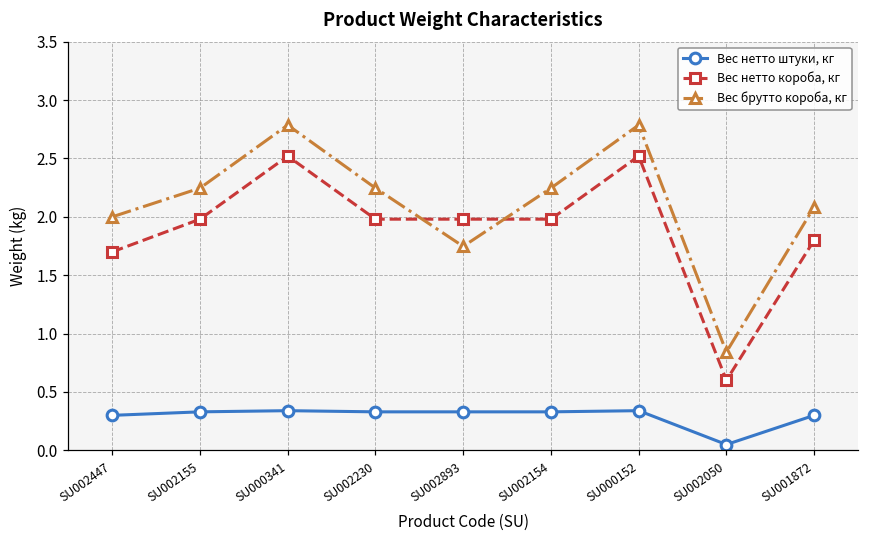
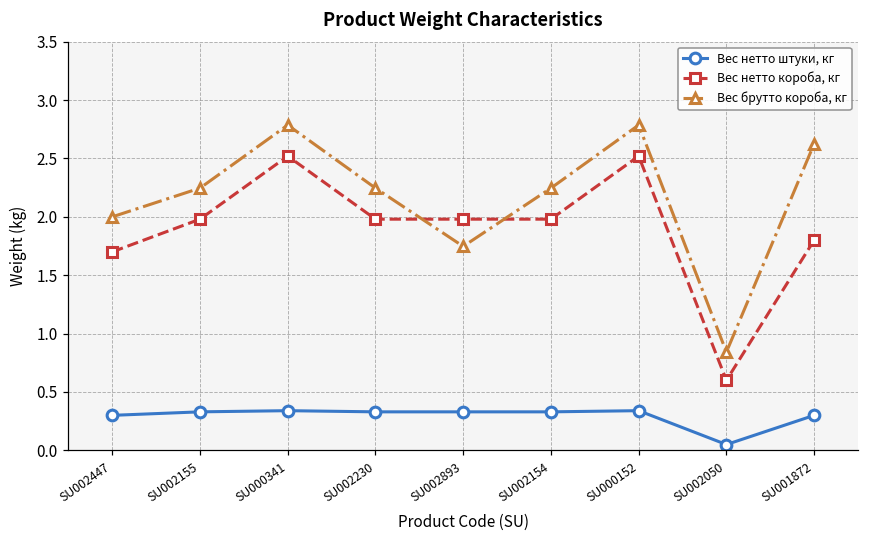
Вес брутто короба, кг, SU001872: 2.08 -> 2.63
